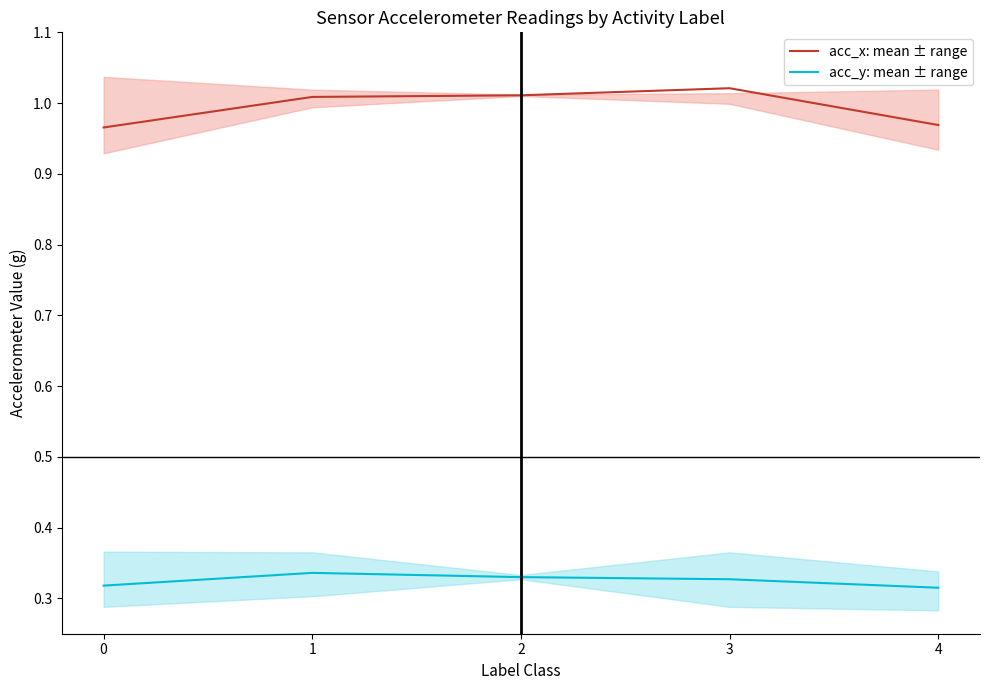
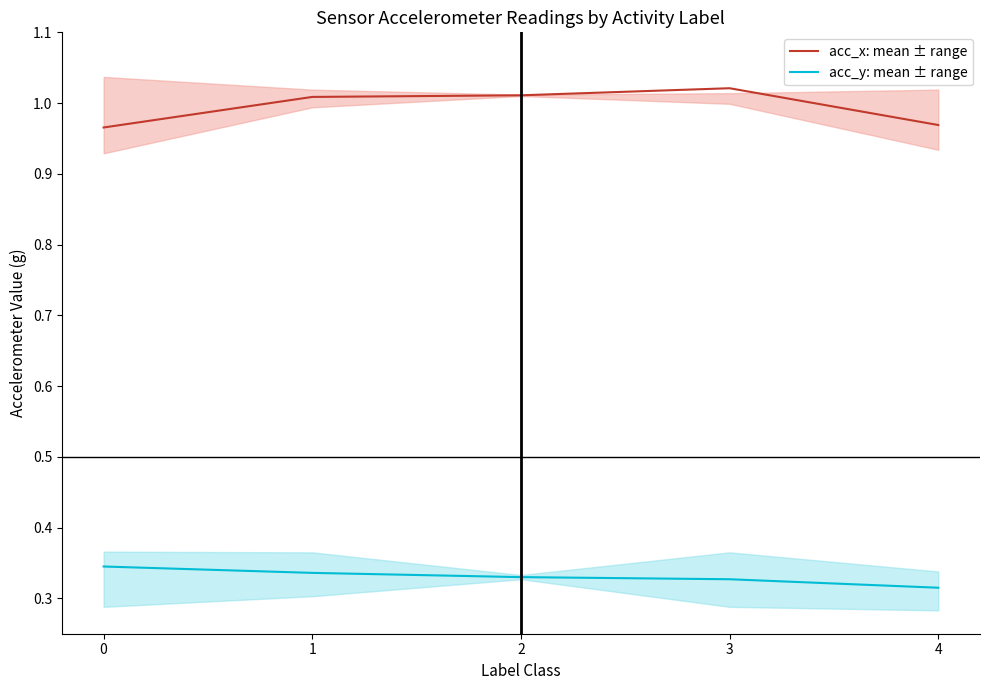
acc_y: mean ± range, 0: 0.32 -> 0.35
